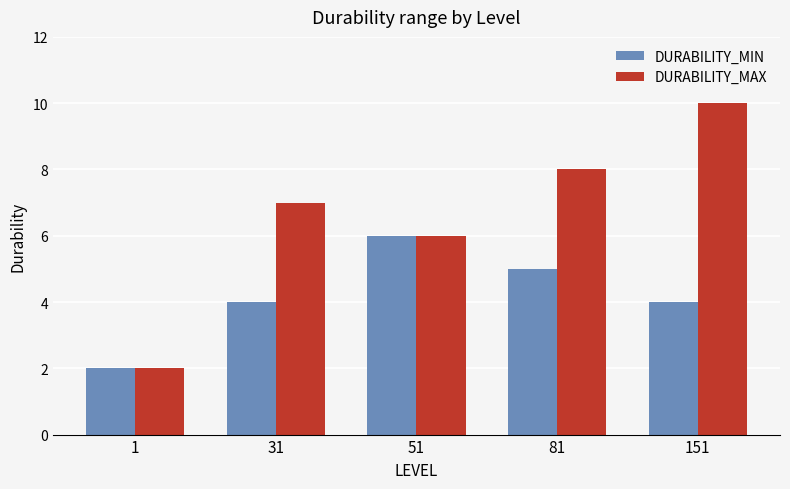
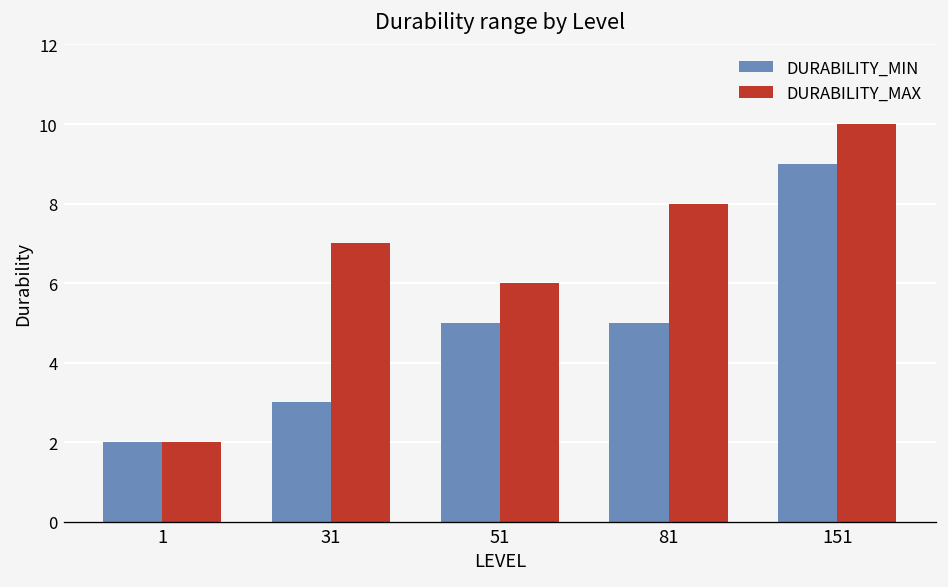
DURABILITY_MIN, 31: 4 -> 3
DURABILITY_MIN, 51: 6 -> 5
DURABILITY_MIN, 151: 4 -> 9
